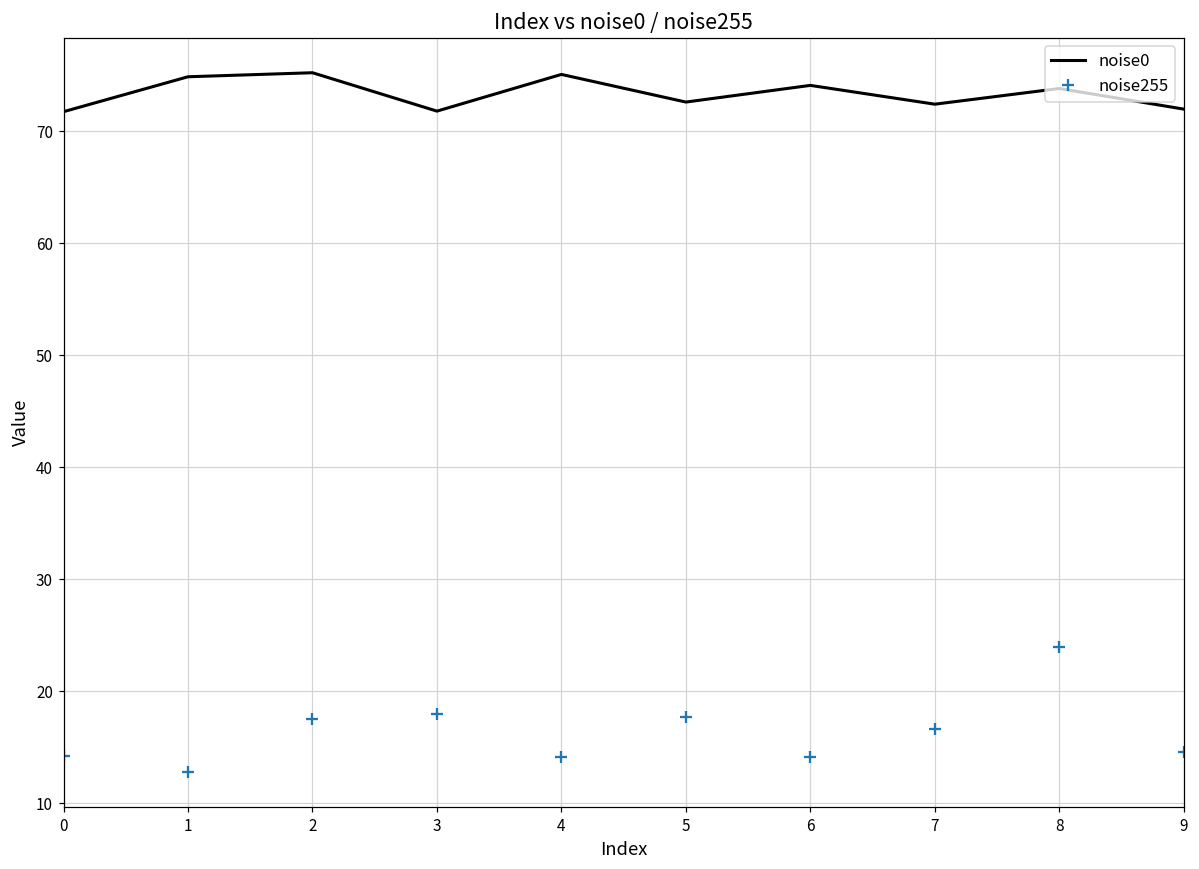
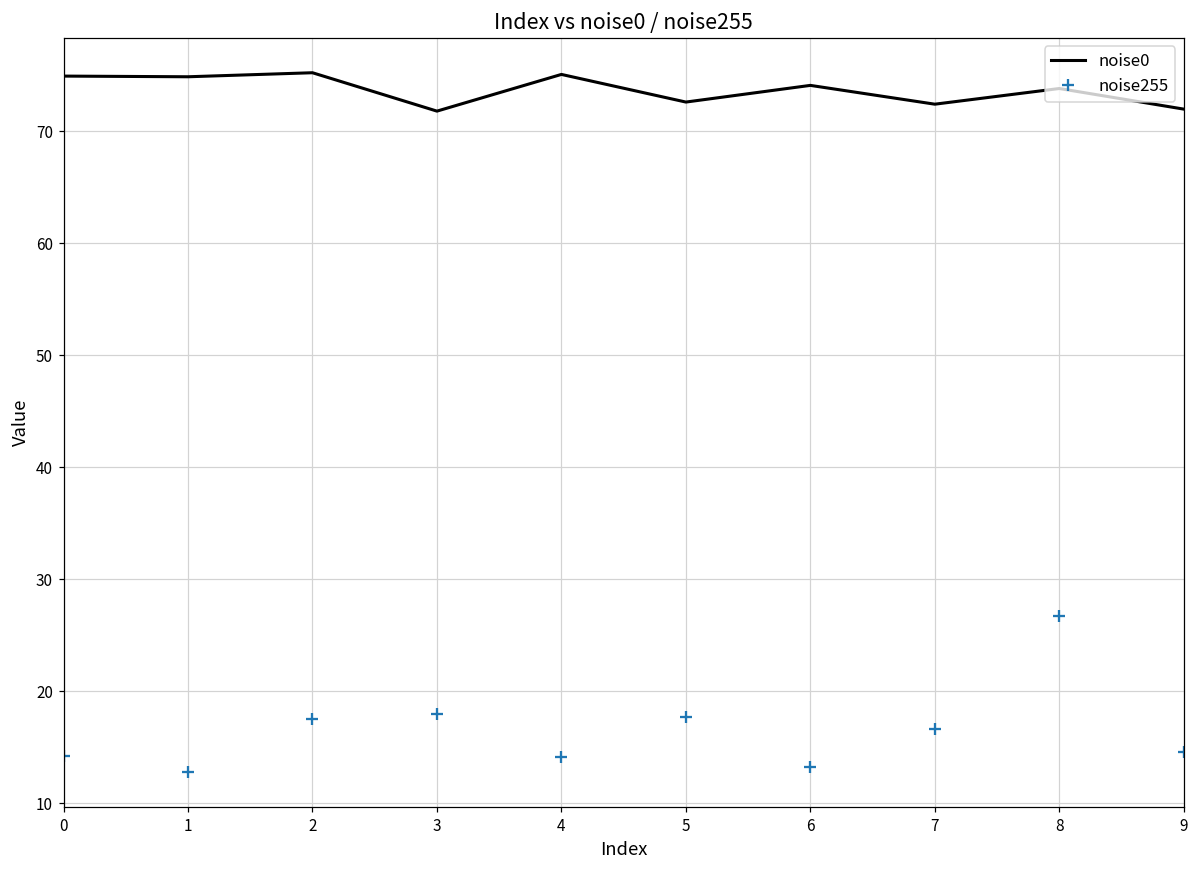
noise0, 0: 71.8 -> 75.0
noise255, 6: 14.1 -> 13.3
noise255, 8: 24.0 -> 26.7
